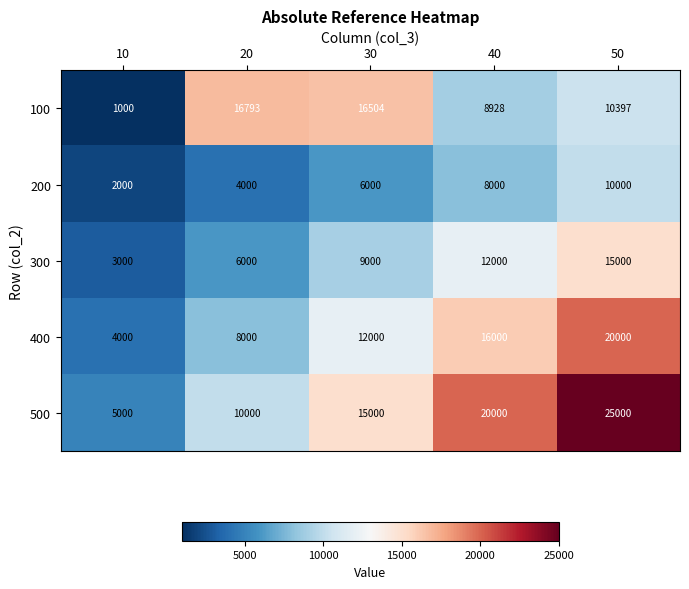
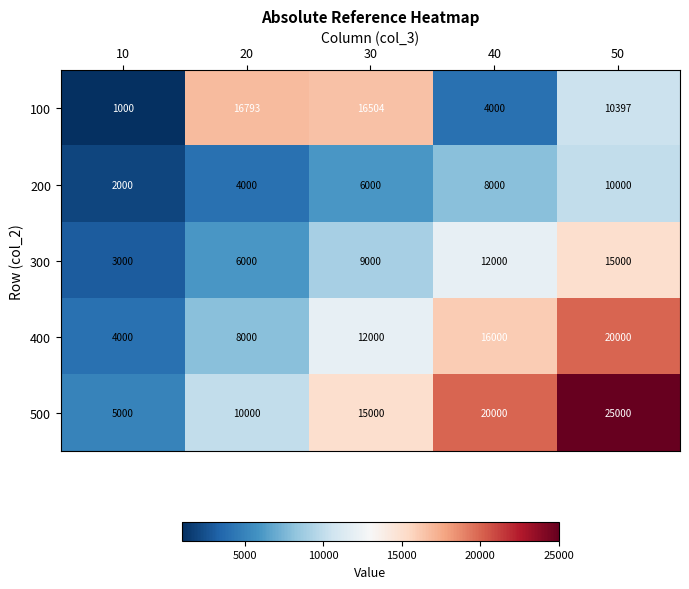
100, 40: 8928 -> 4000
